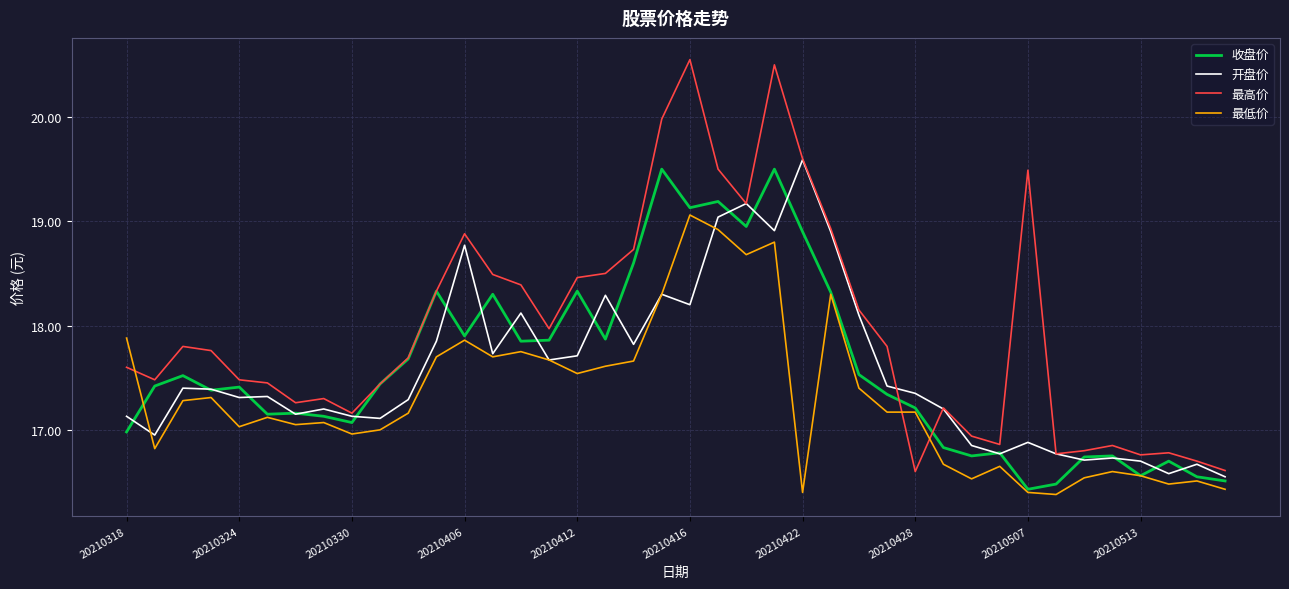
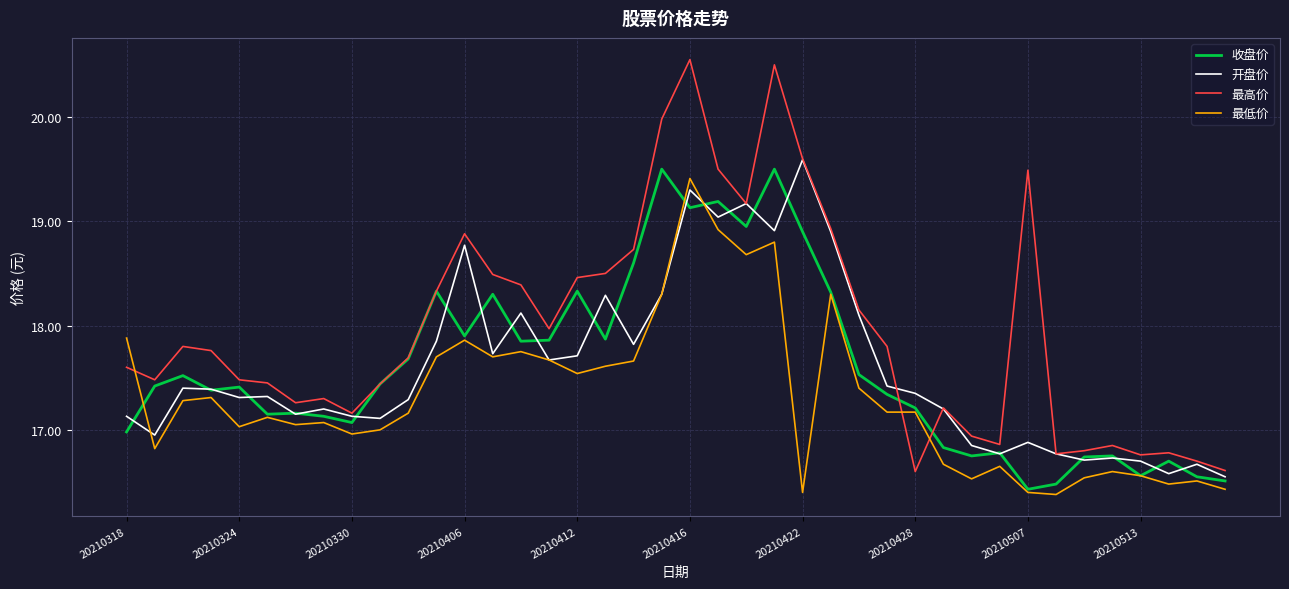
开盘价, 20210416: 18.2 -> 19.3
最低价, 20210416: 19.06 -> 19.41
